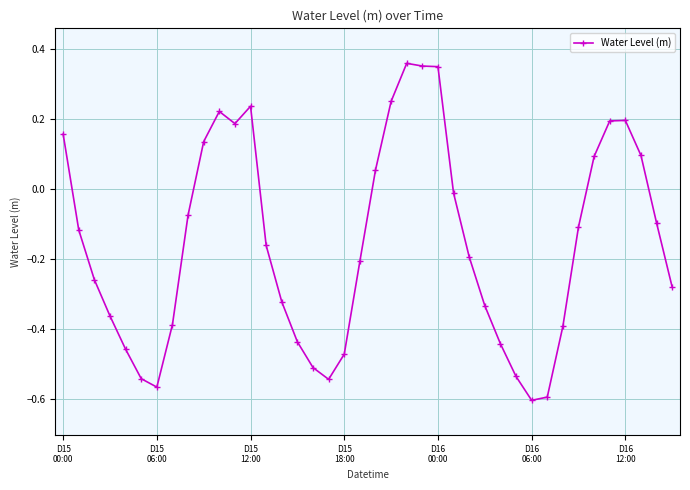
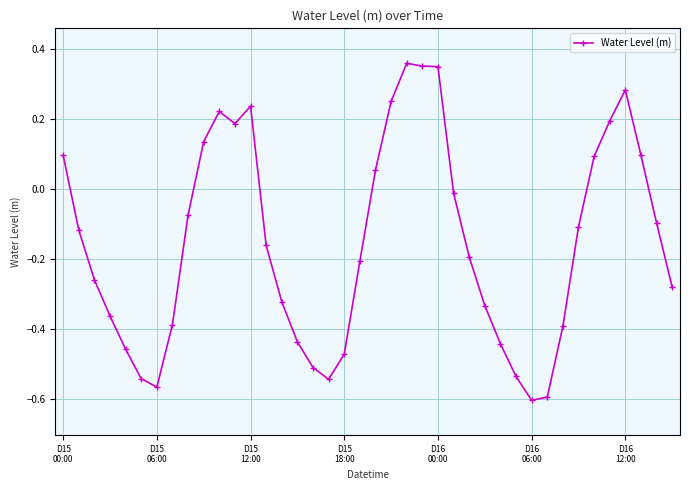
D15 00:00: 0.16 -> 0.10
D16 12:00: 0.19 -> 0.28
